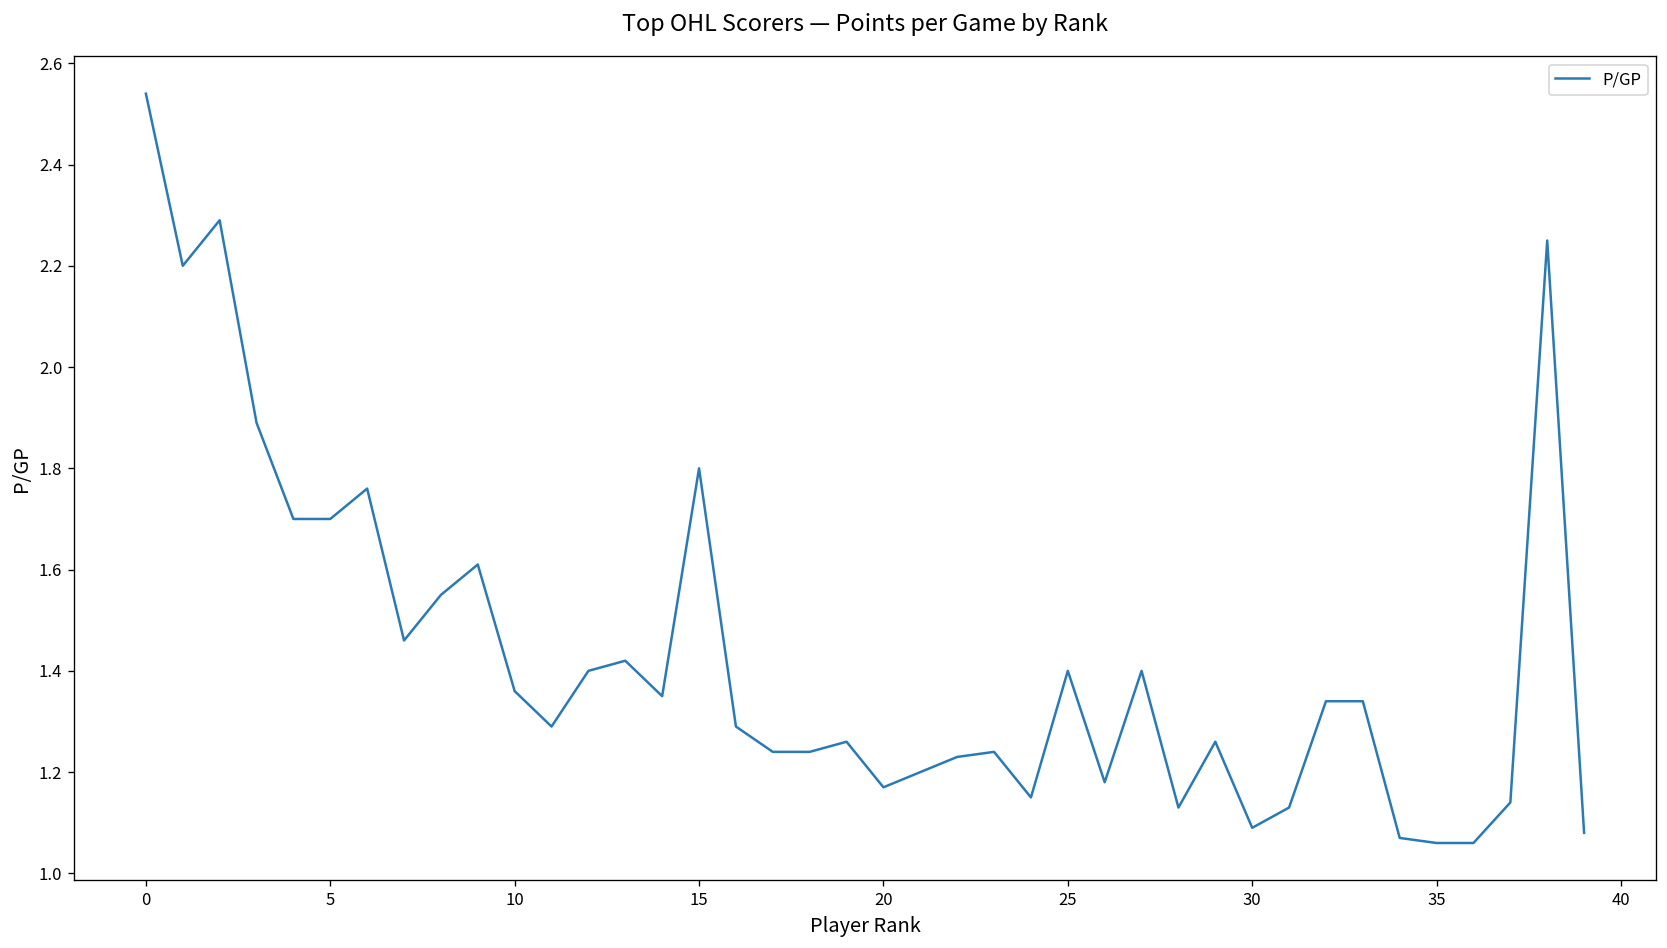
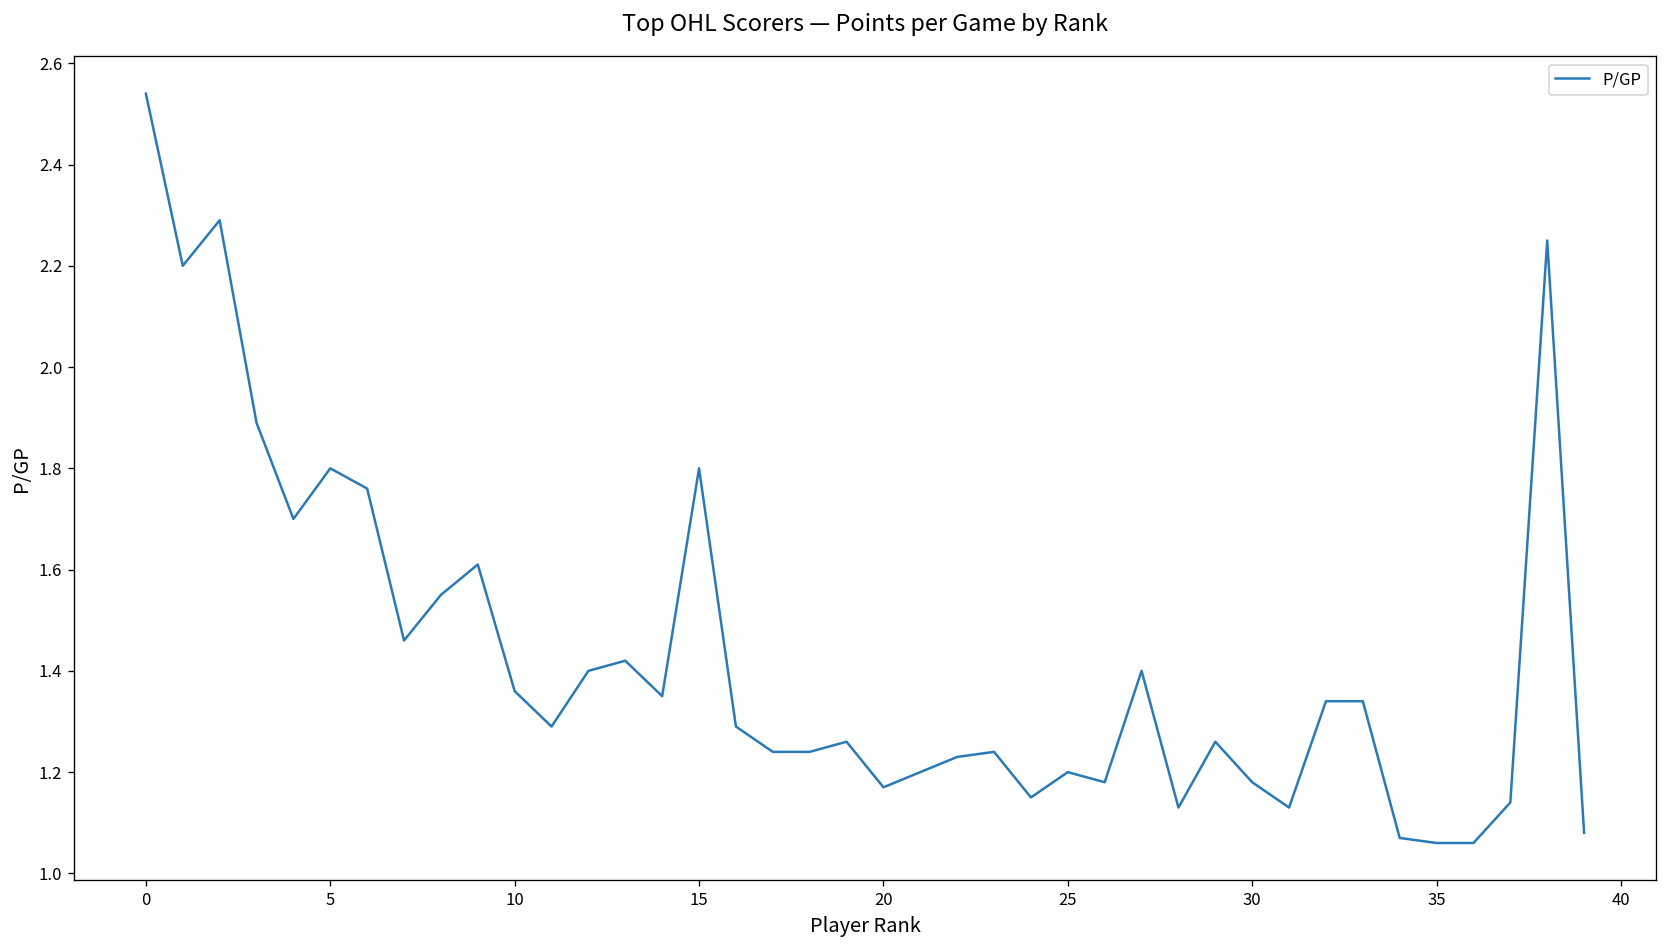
5: 1.7 -> 1.8
25: 1.4 -> 1.2
30: 1.09 -> 1.18
